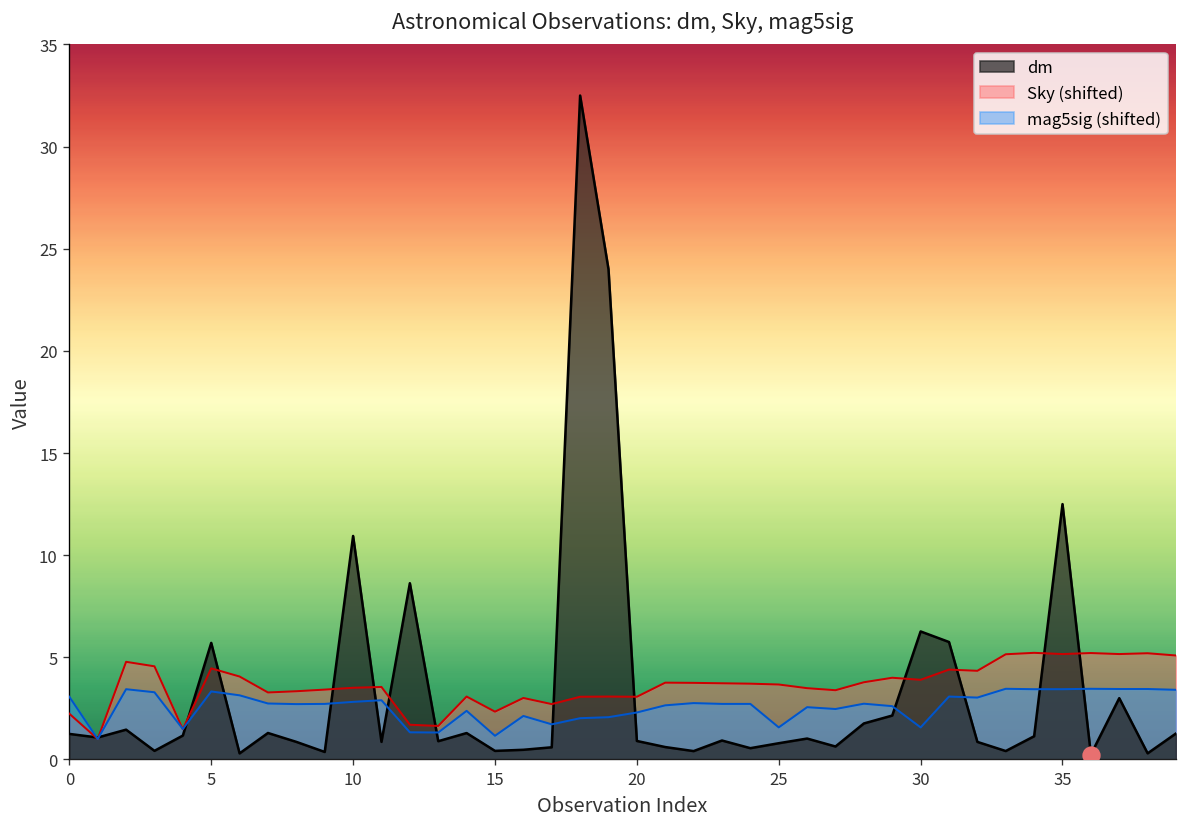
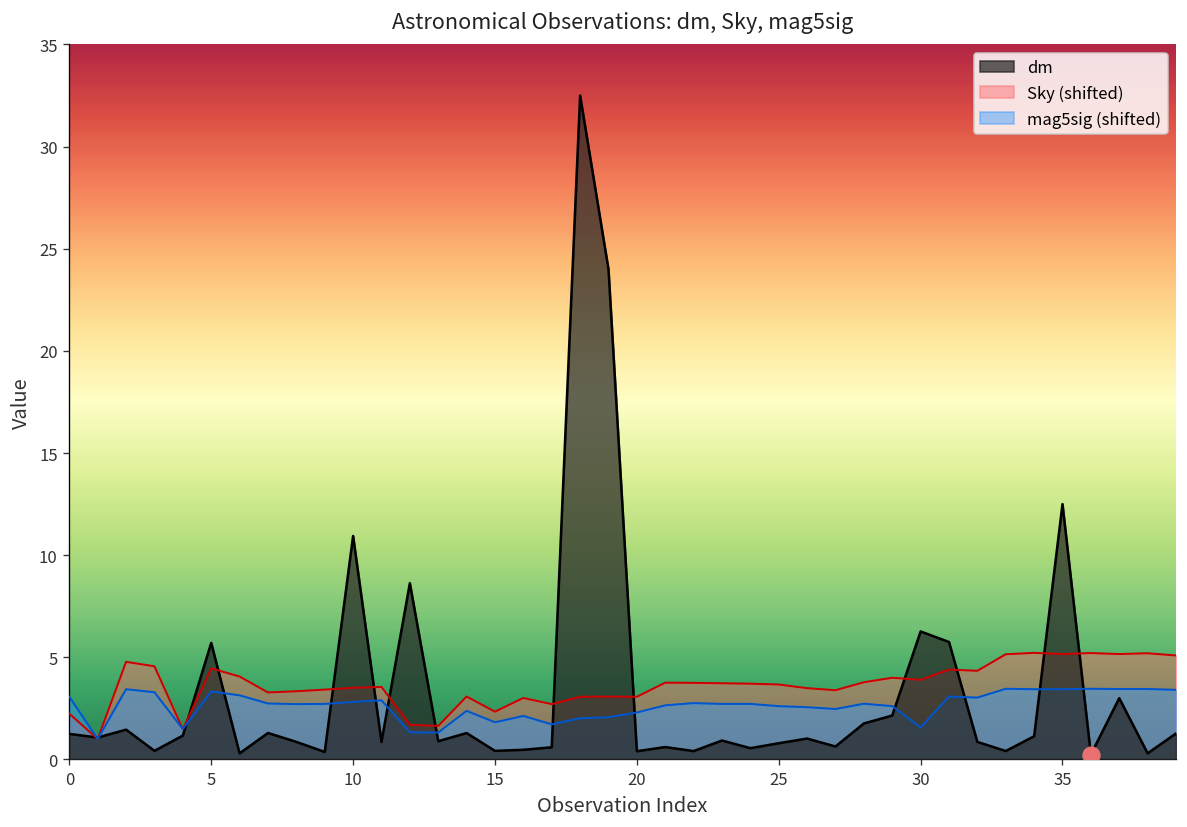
mag5sig (shifted), 15: 1.2 -> 1.8
dm, 20: 0.9 -> 0.4
mag5sig (shifted), 25: 1.6 -> 2.6
